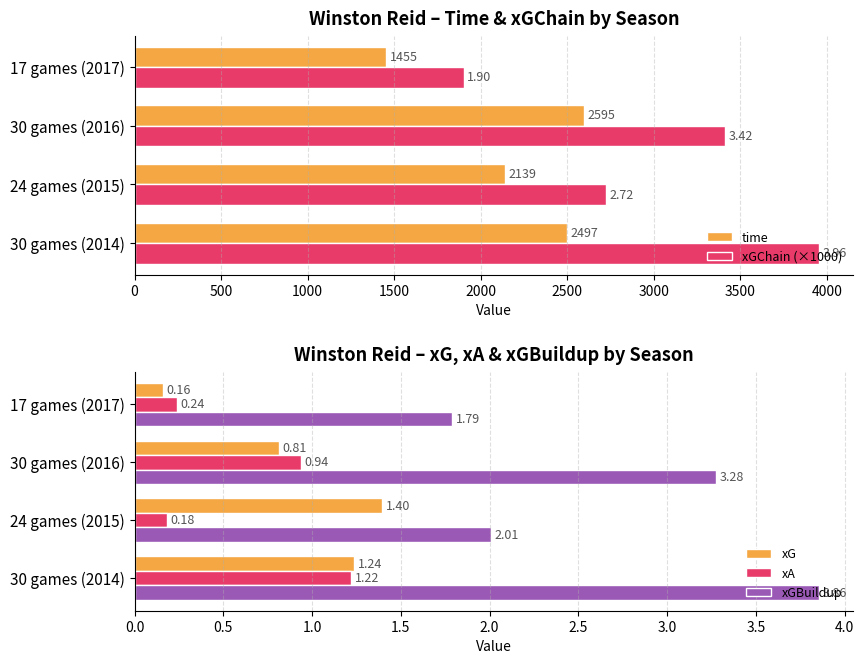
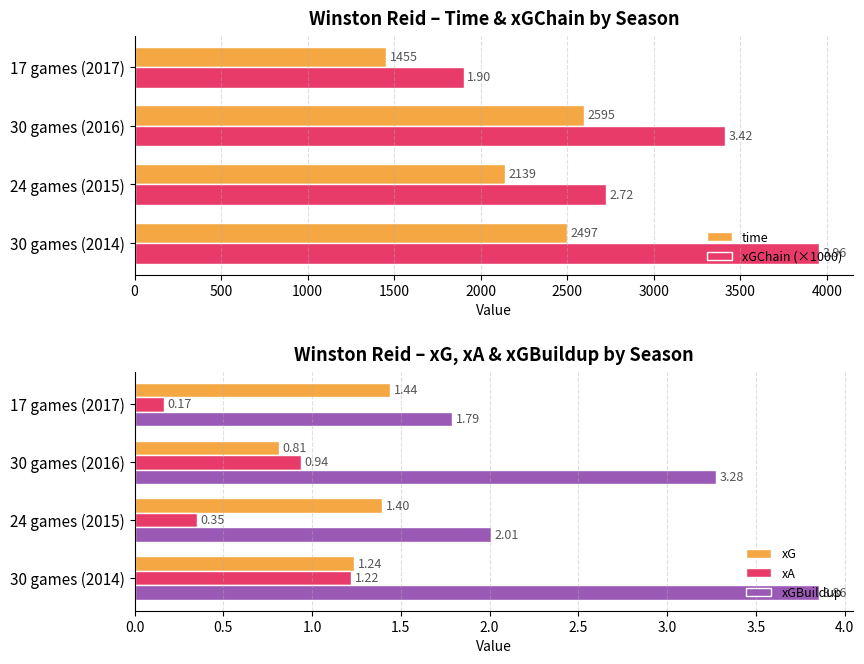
Winston Reid – xG, xA & xGBuildup by Season, xG, 17 games (2017): 0.16 -> 1.44
Winston Reid – xG, xA & xGBuildup by Season, xA, 17 games (2017): 0.24 -> 0.17
Winston Reid – xG, xA & xGBuildup by Season, xA, 24 games (2015): 0.18 -> 0.35
